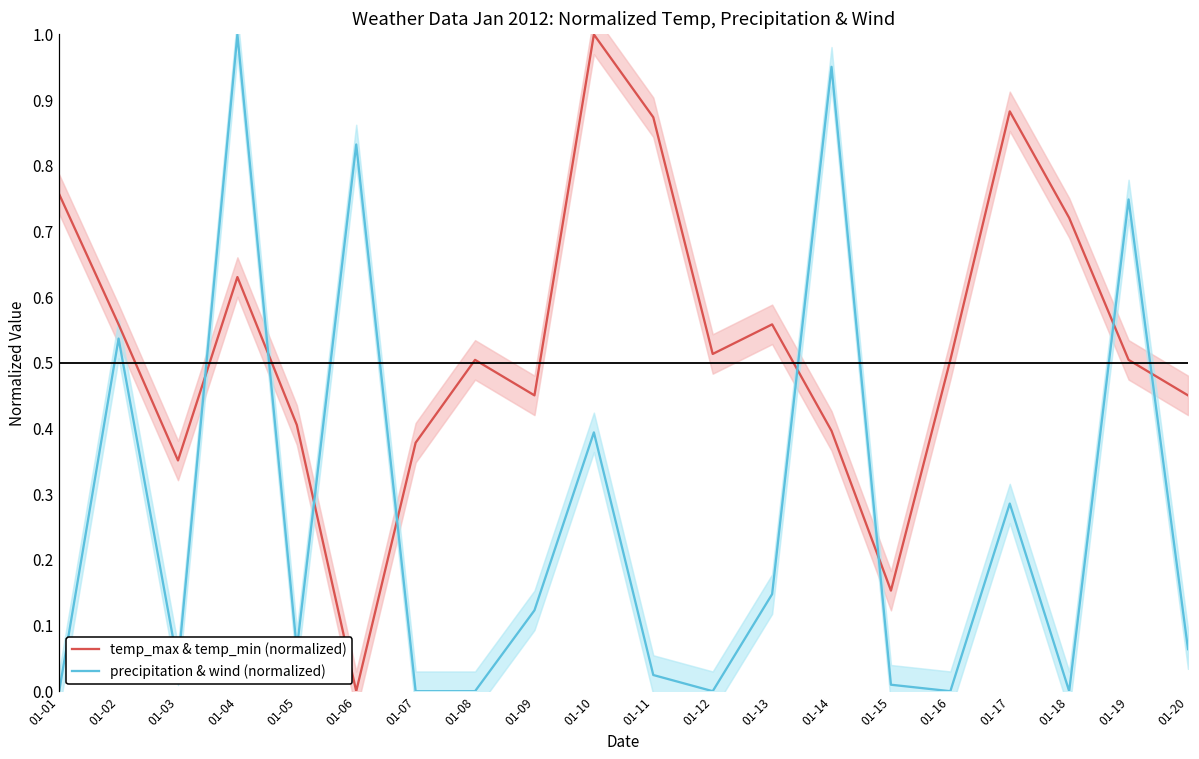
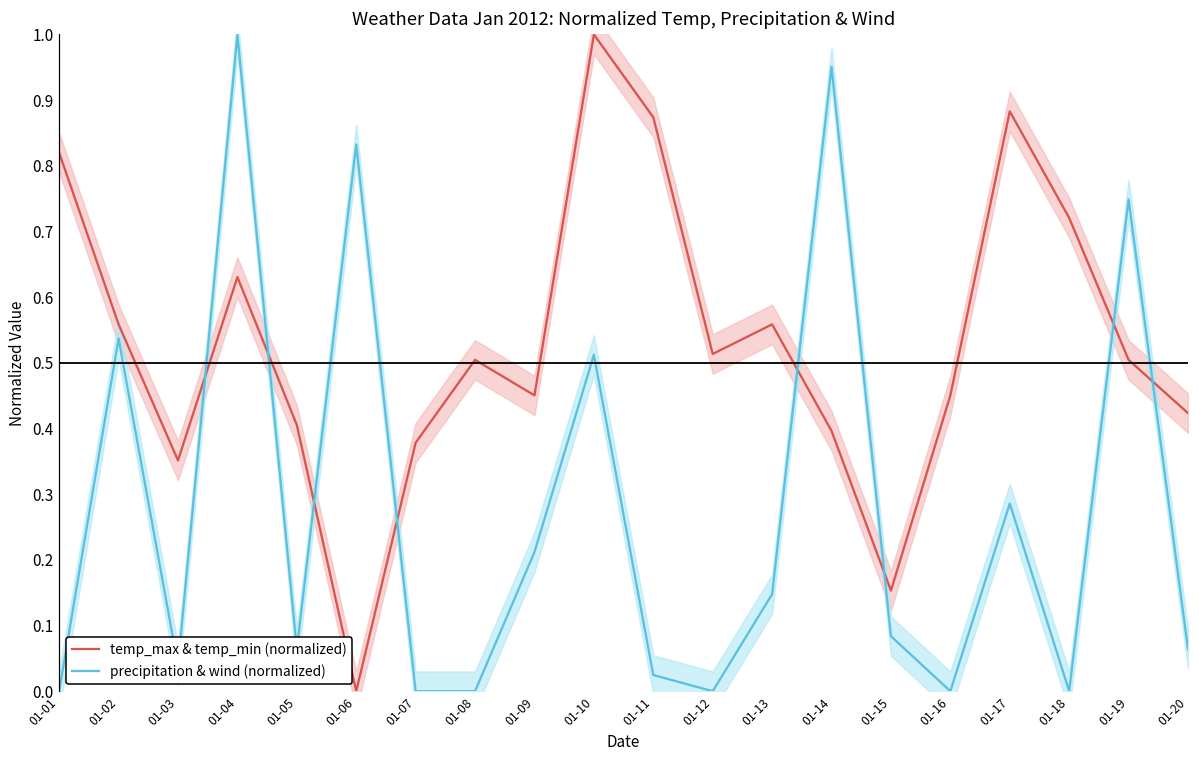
temp_max & temp_min (normalized), 01-01: 0.76 -> 0.82
precipitation & wind (normalized), 01-09: 0.12 -> 0.21
precipitation & wind (normalized), 01-10: 0.39 -> 0.51
precipitation & wind (normalized), 01-15: 0.01 -> 0.08
temp_max & temp_min (normalized), 01-16: 0.50 -> 0.45
temp_max & temp_min (normalized), 01-20: 0.45 -> 0.42
